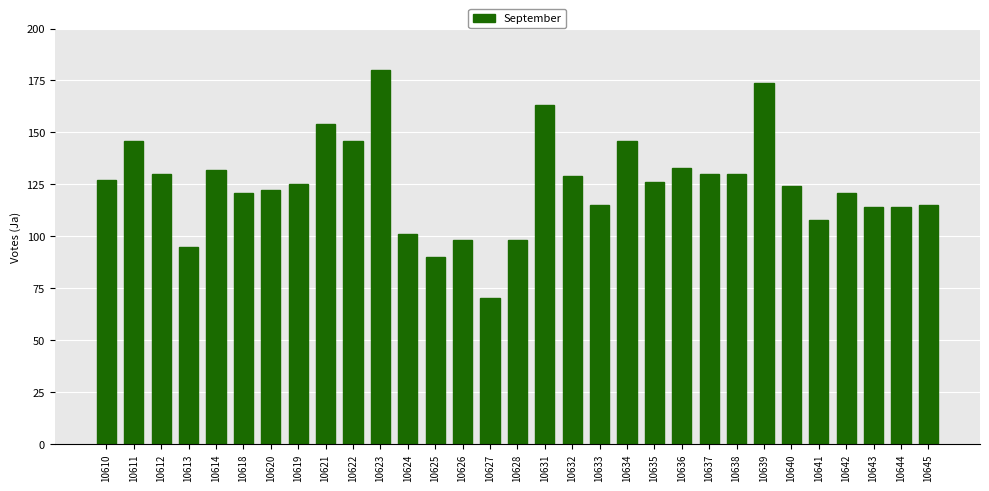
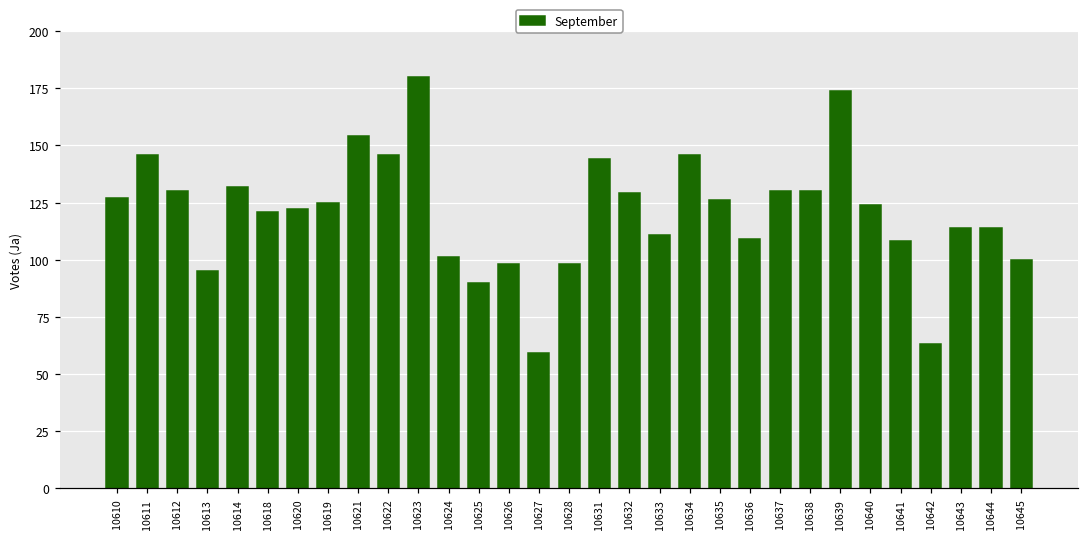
10627: 70 -> 59
10631: 163 -> 144
10633: 115 -> 111
10636: 133 -> 109
10642: 121 -> 63
10645: 115 -> 100
